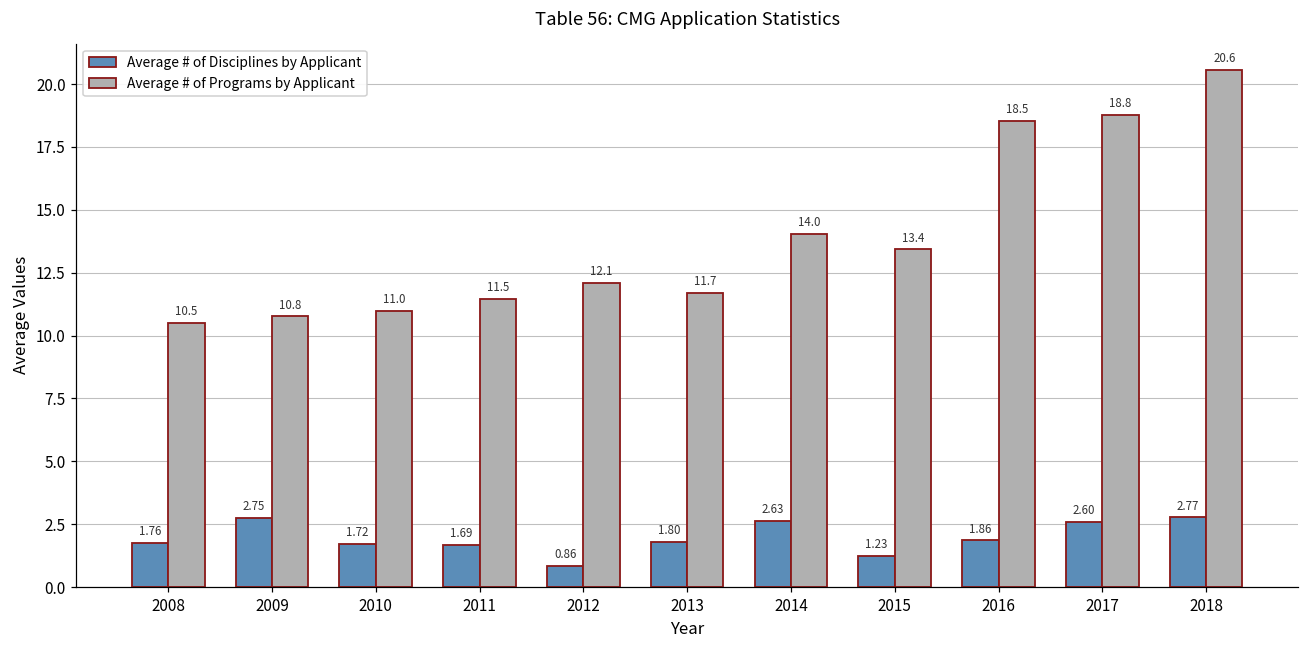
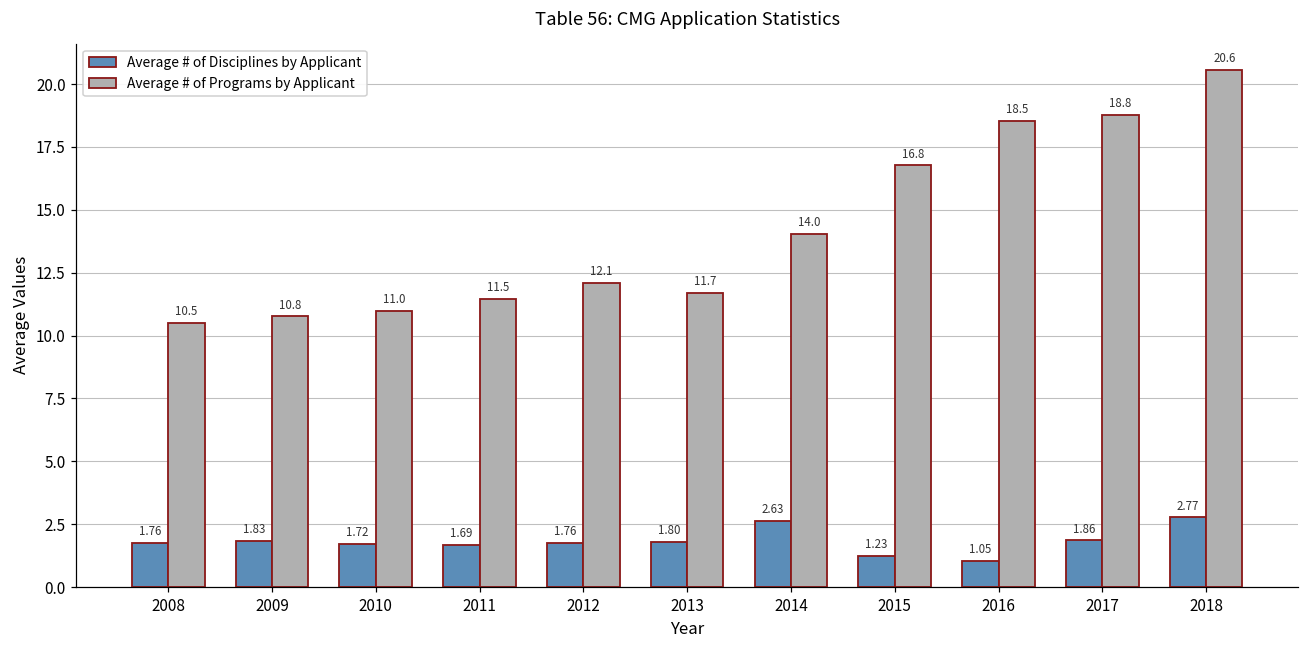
Average # of Disciplines by Applicant, 2009: 2.75 -> 1.83
Average # of Disciplines by Applicant, 2012: 0.86 -> 1.76
Average # of Programs by Applicant, 2015: 13.4 -> 16.8
Average # of Disciplines by Applicant, 2016: 1.86 -> 1.05
Average # of Disciplines by Applicant, 2017: 2.60 -> 1.86
